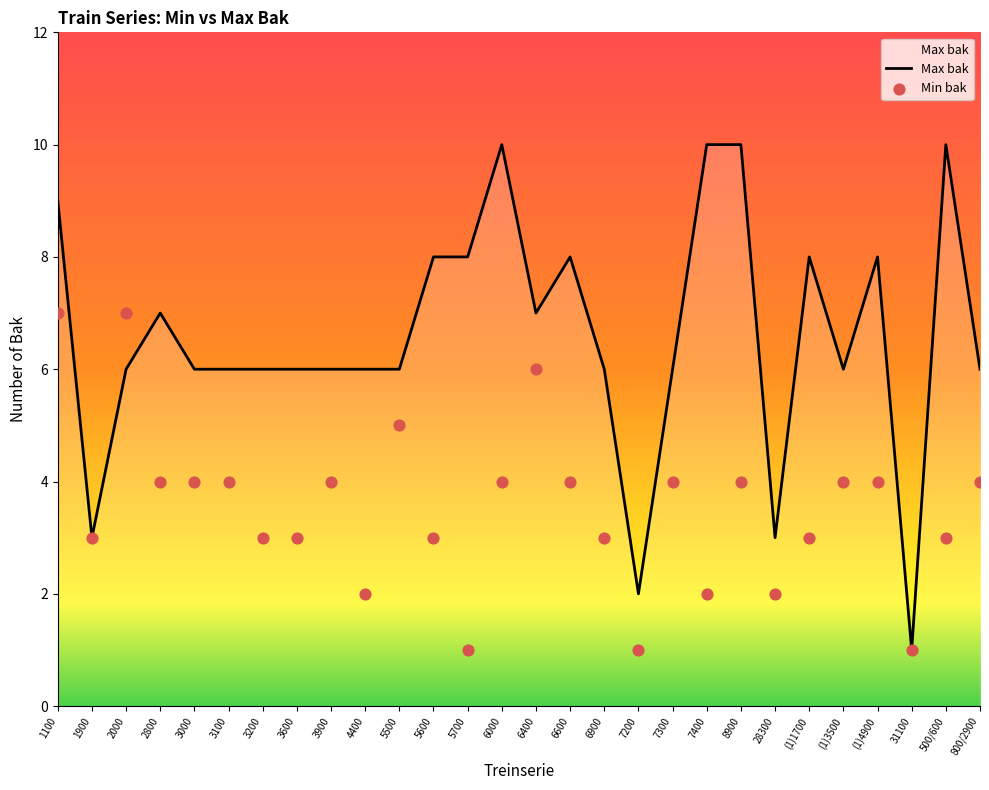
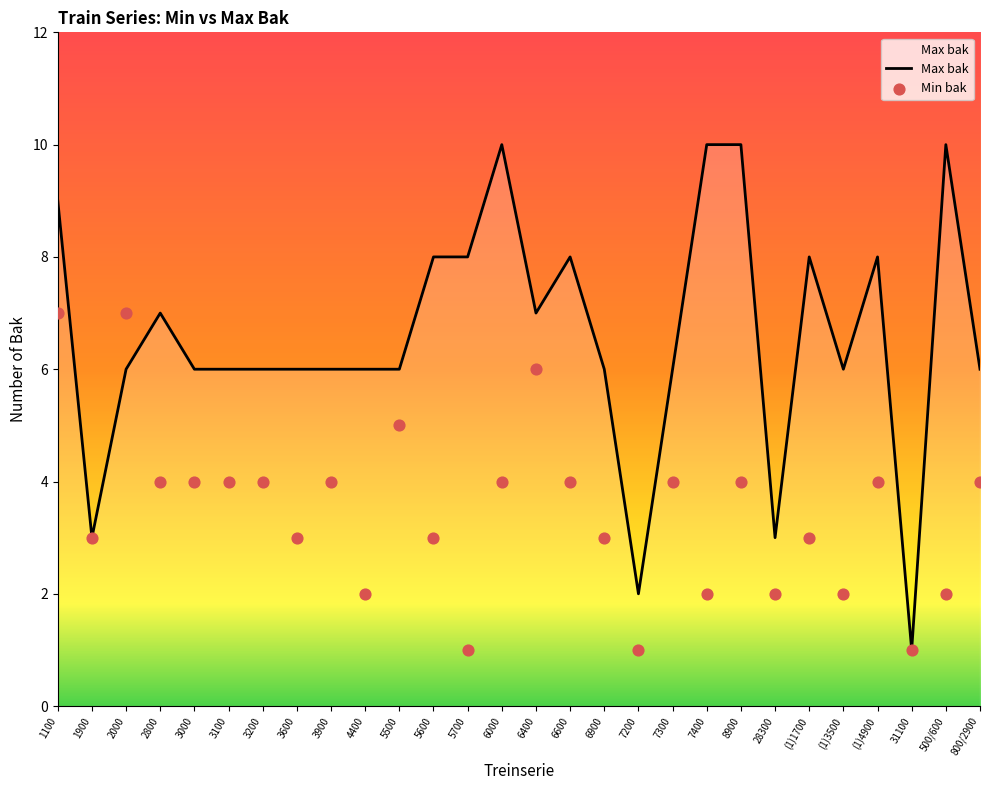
Min bak, 3200: 3 -> 4
Min bak, (1)3500: 4 -> 2
Min bak, 500/600: 3 -> 2
